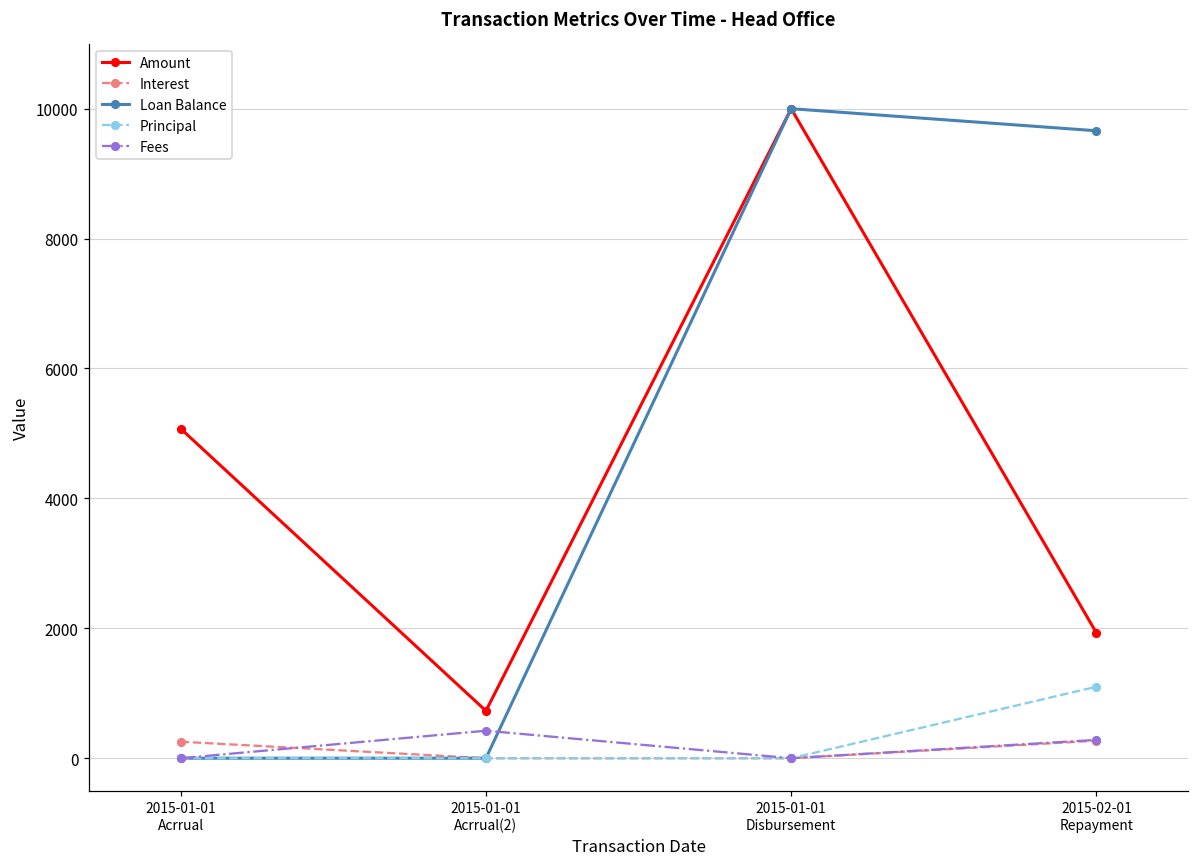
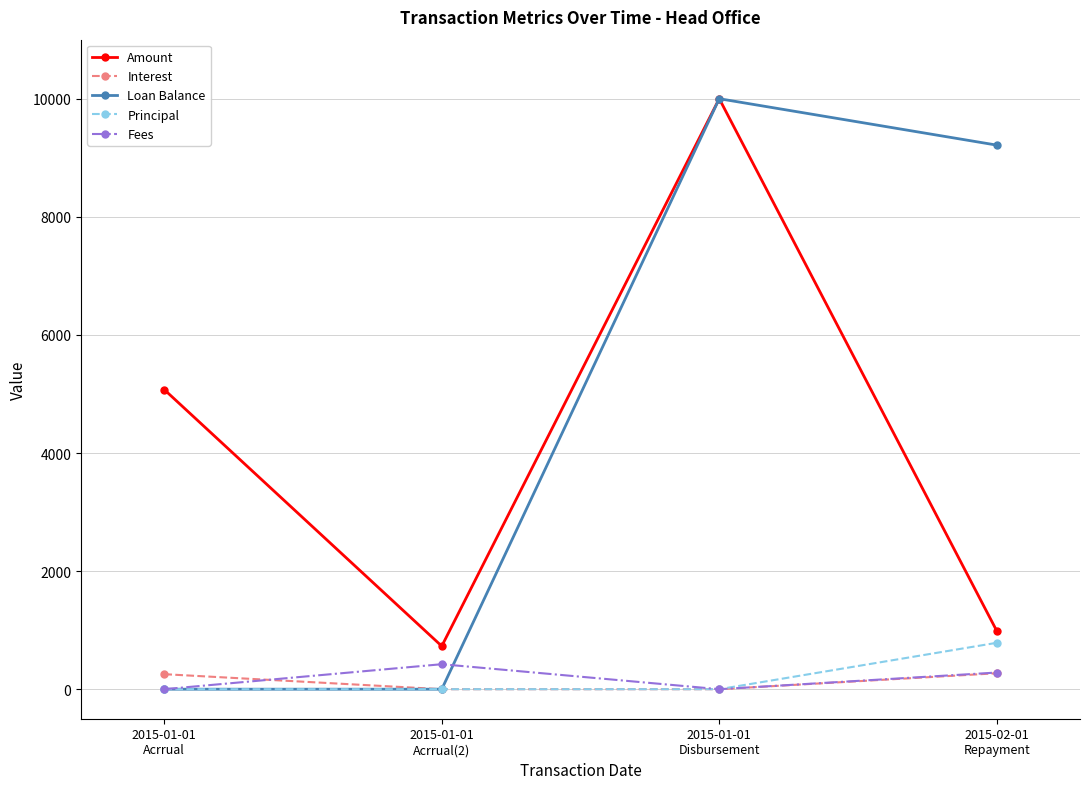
Amount, 2015-02-01 Repayment: 1900 -> 1000
Loan Balance, 2015-02-01 Repayment: 9700 -> 9200
Principal, 2015-02-01 Repayment: 1100 -> 800
